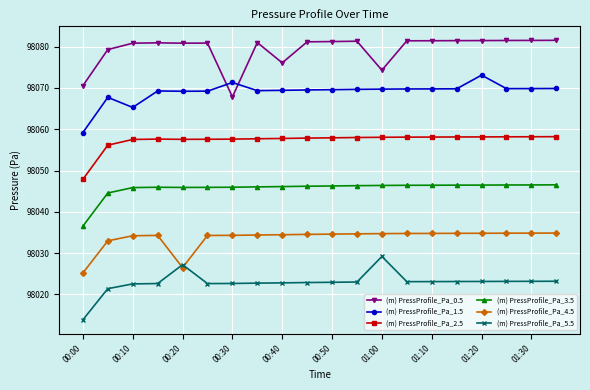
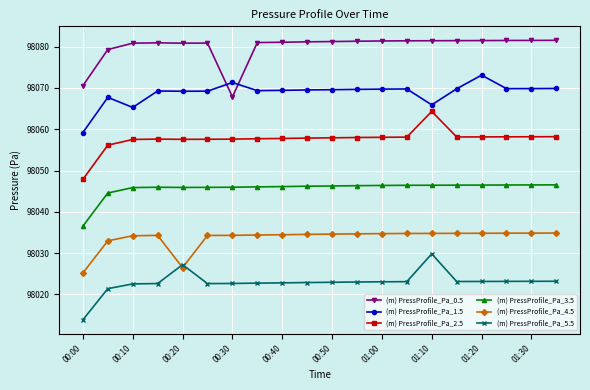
(m) PressProfile_Pa_0.5, 00:40: 98076 -> 98081
(m) PressProfile_Pa_0.5, 01:00: 98074 -> 98081
(m) PressProfile_Pa_5.5, 01:00: 98029 -> 98023
(m) PressProfile_Pa_1.5, 01:10: 98070 -> 98066
(m) PressProfile_Pa_2.5, 01:10: 98058 -> 98064
(m) PressProfile_Pa_5.5, 01:10: 98023 -> 98030
